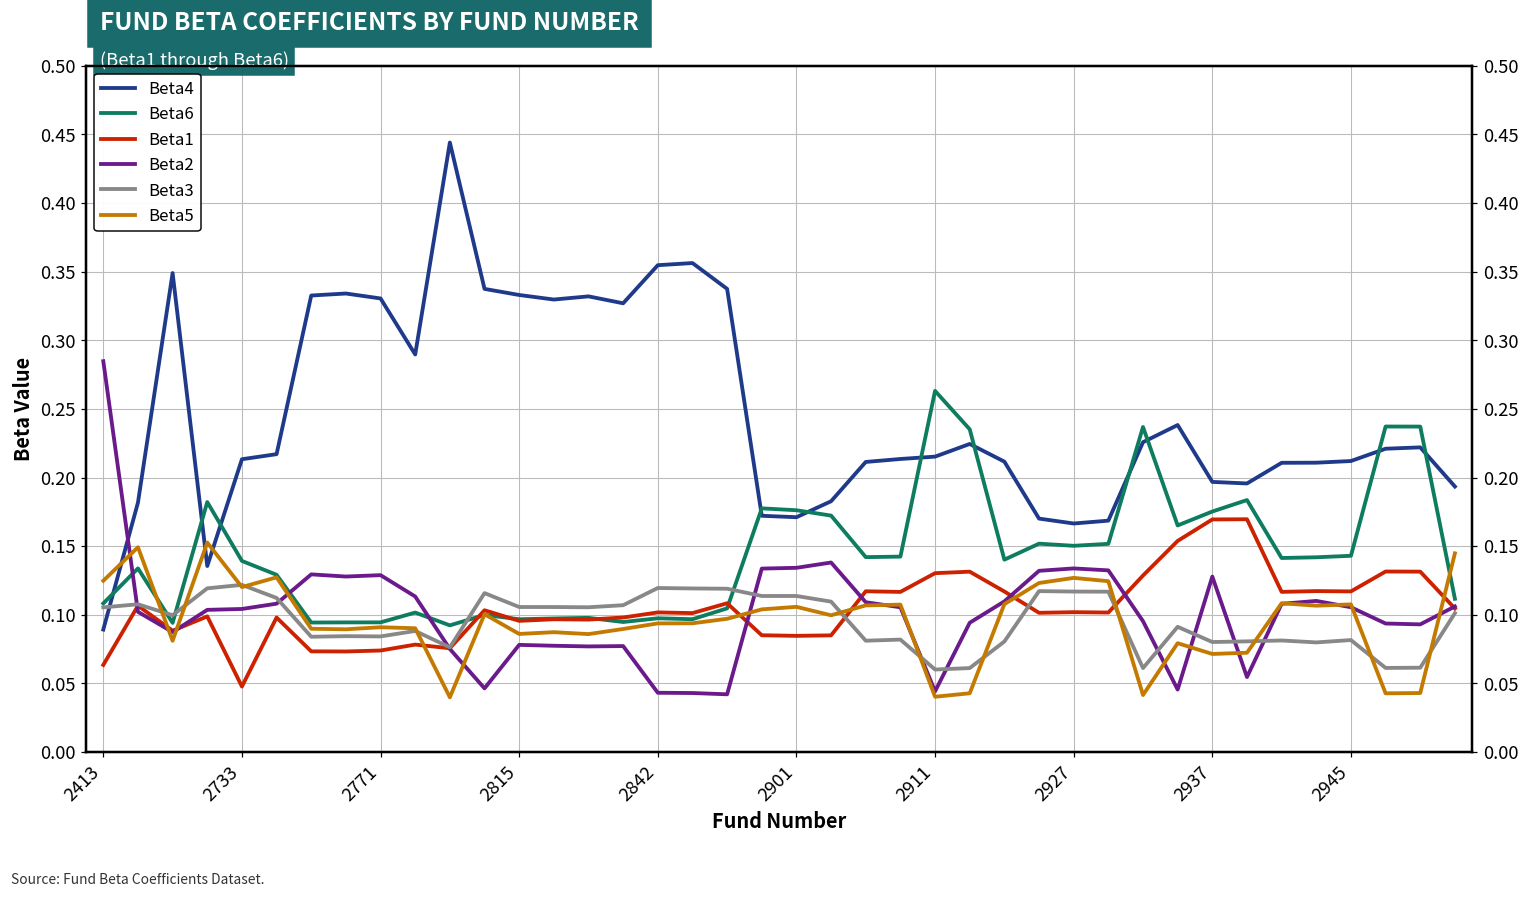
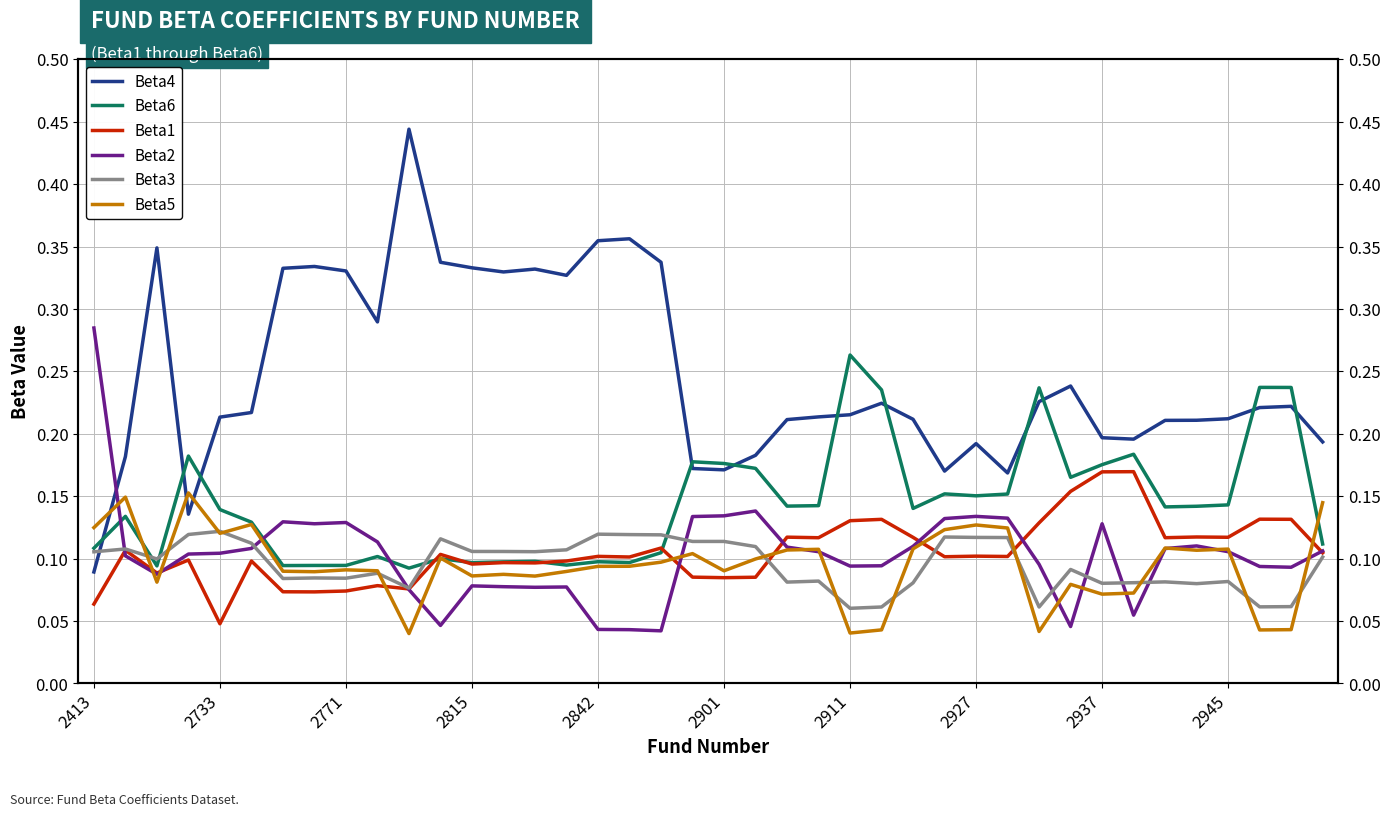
Beta5, 2901: 0.106 -> 0.090
Beta2, 2911: 0.044 -> 0.094
Beta4, 2927: 0.167 -> 0.192
